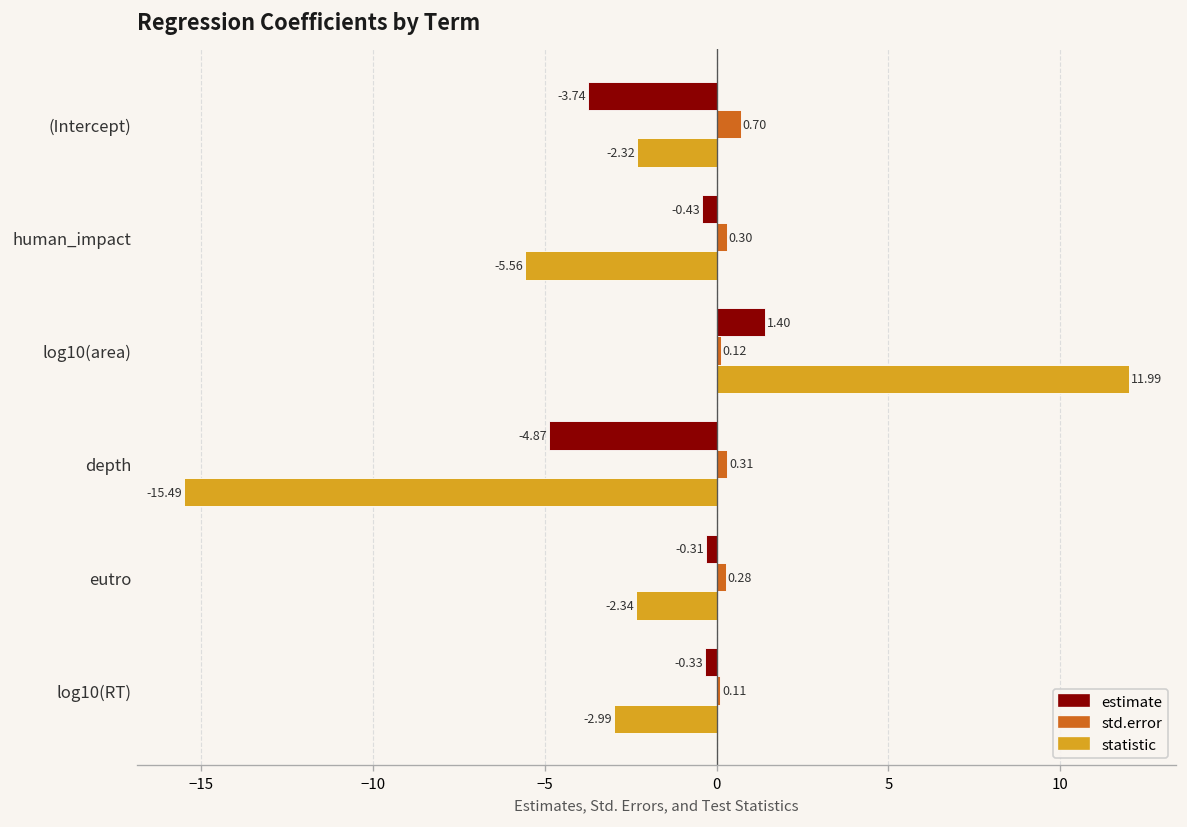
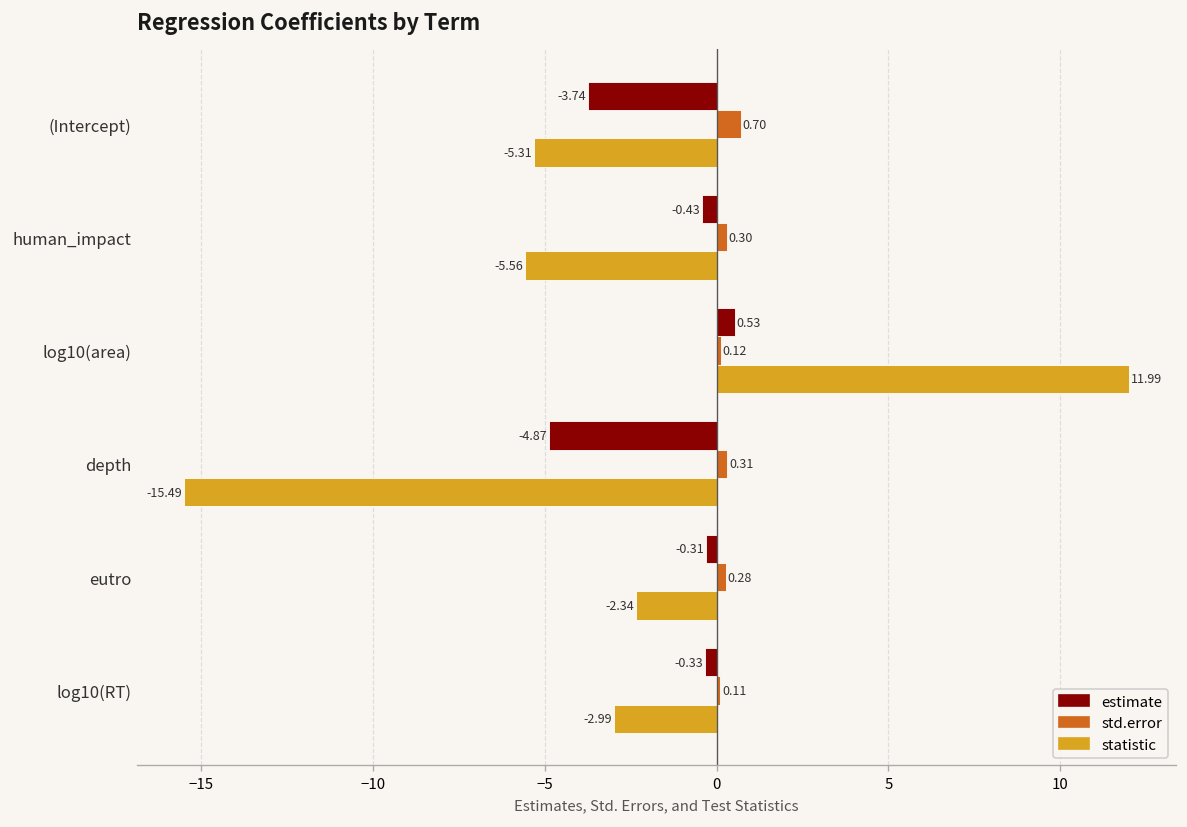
statistic, (Intercept): -2.32 -> -5.31
estimate, log10(area): 1.40 -> 0.53
